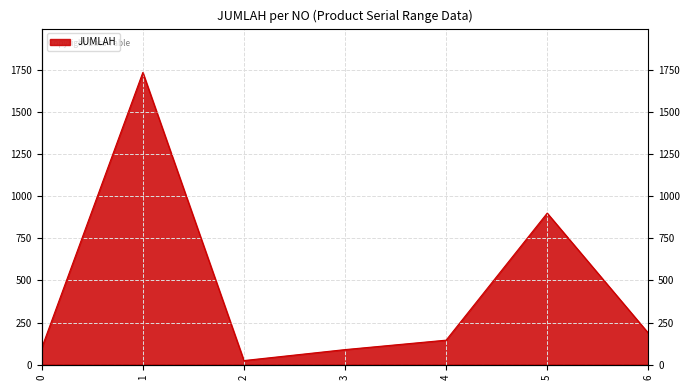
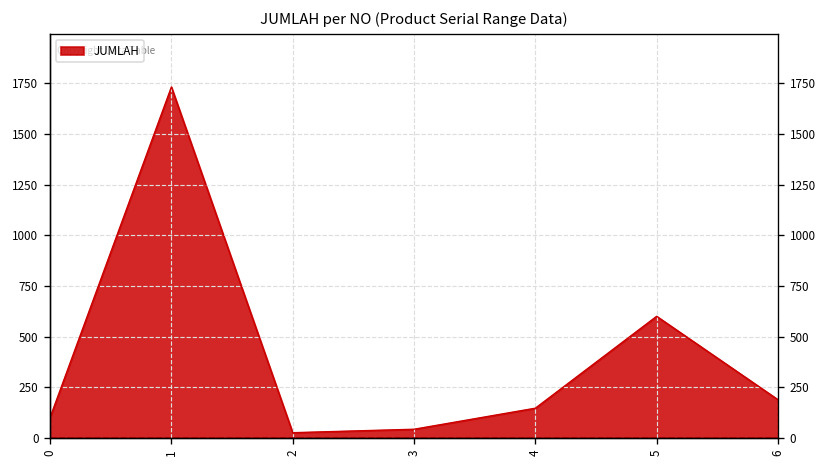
3: 90 -> 40
5: 900 -> 600
